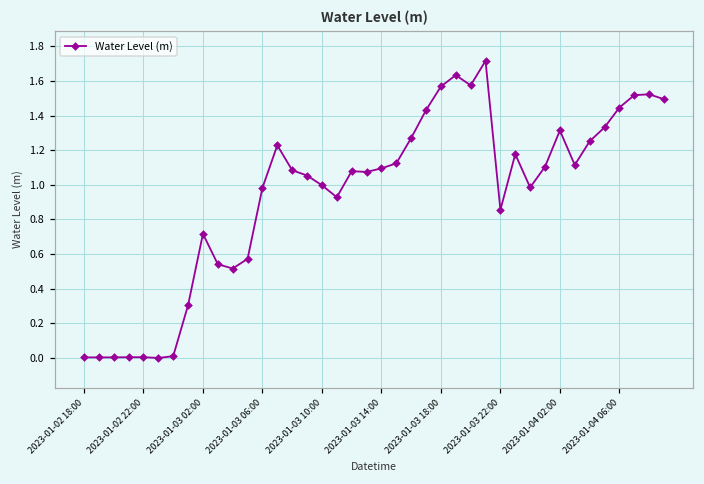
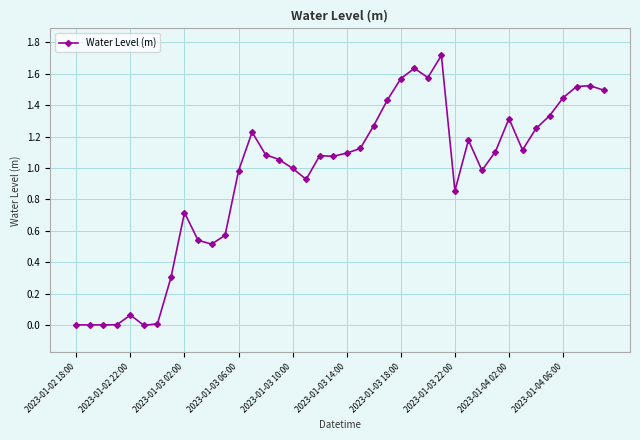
2023-01-02 22:00: 0.00 -> 0.06
